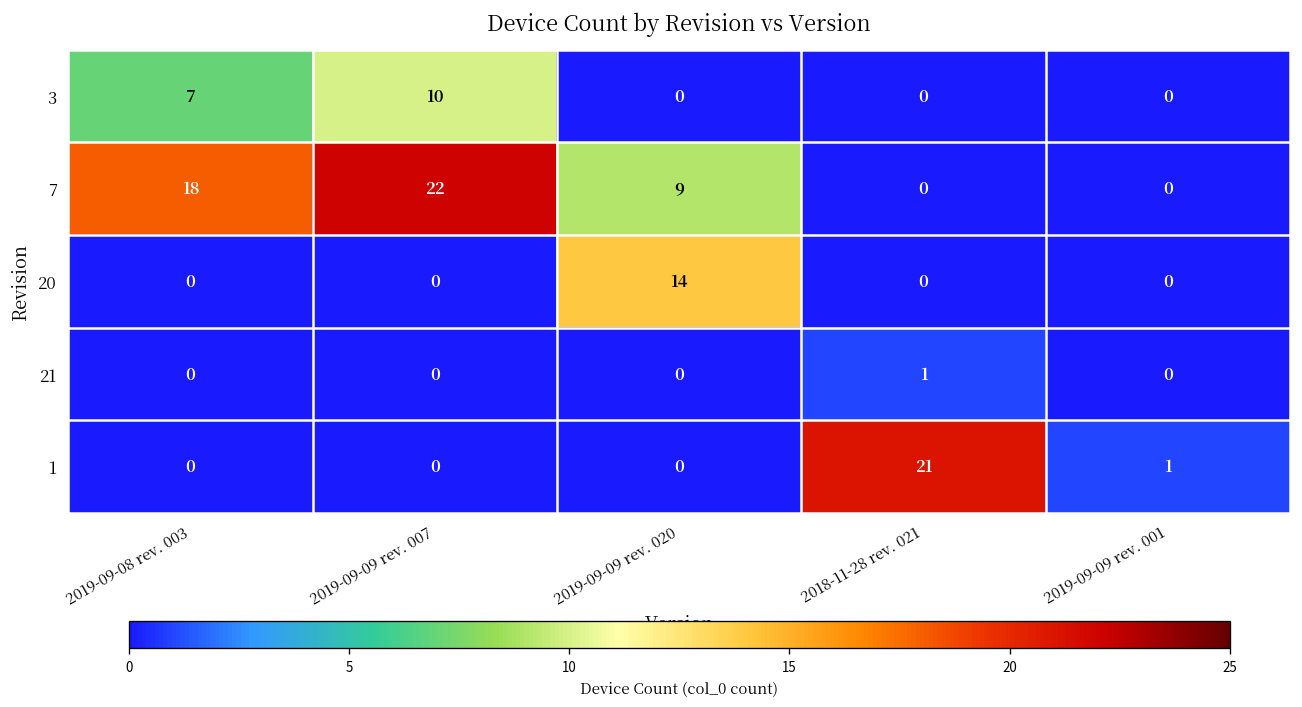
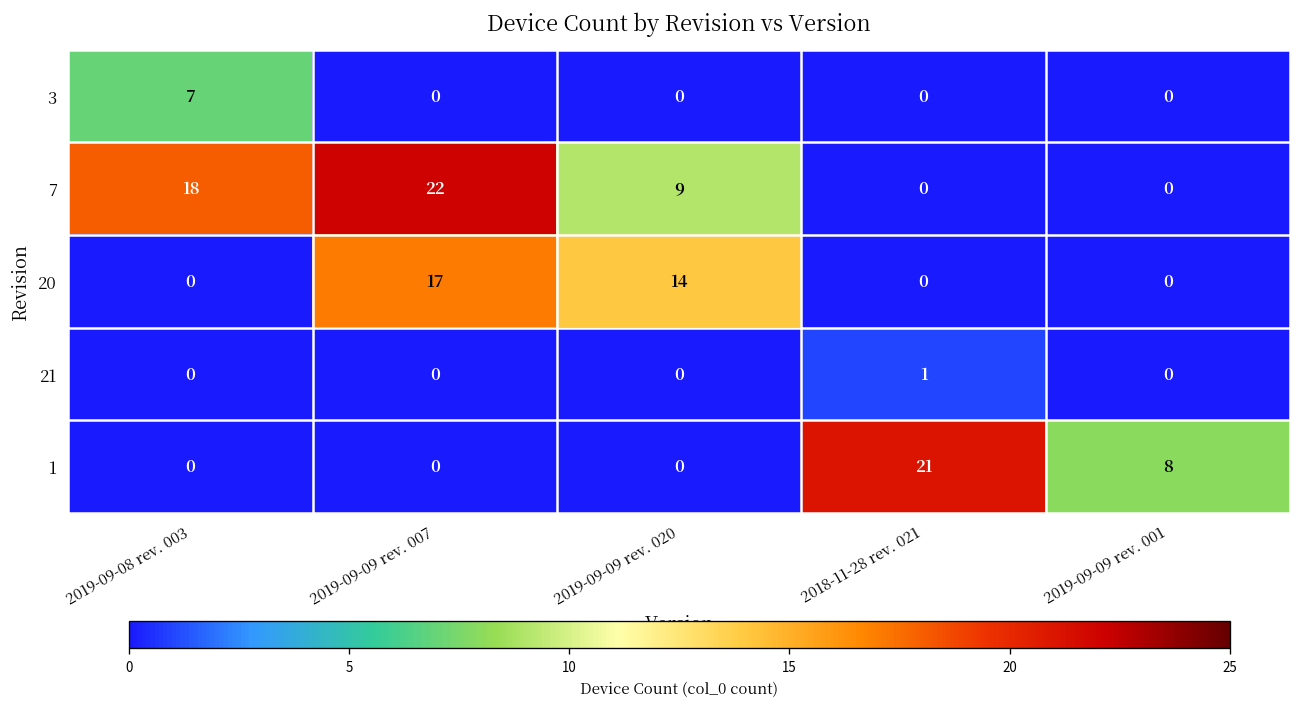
3, 2019-09-09 rev. 007: 10 -> 0
20, 2019-09-09 rev. 007: 0 -> 17
1, 2019-09-09 rev. 001: 1 -> 8
